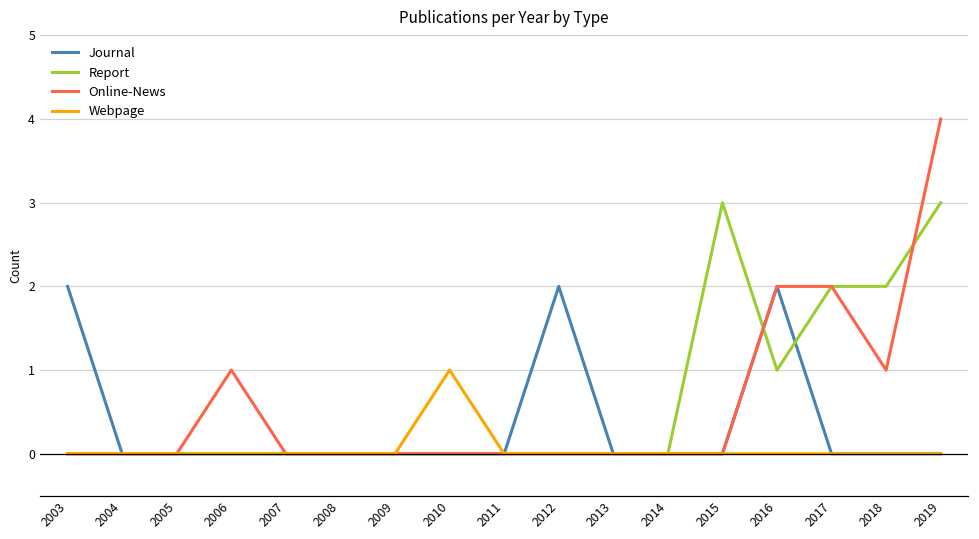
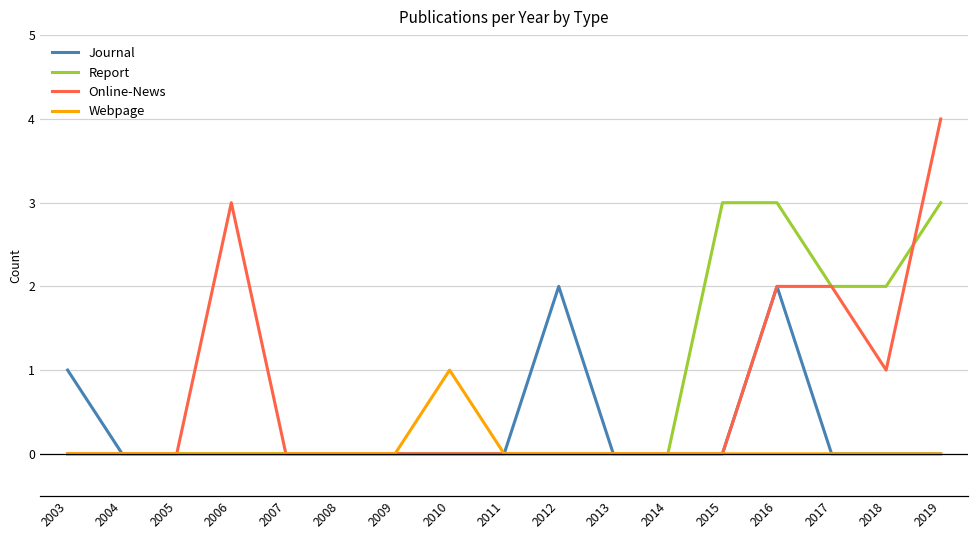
Journal, 2003: 2 -> 1
Online-News, 2006: 1 -> 3
Report, 2016: 1 -> 3
